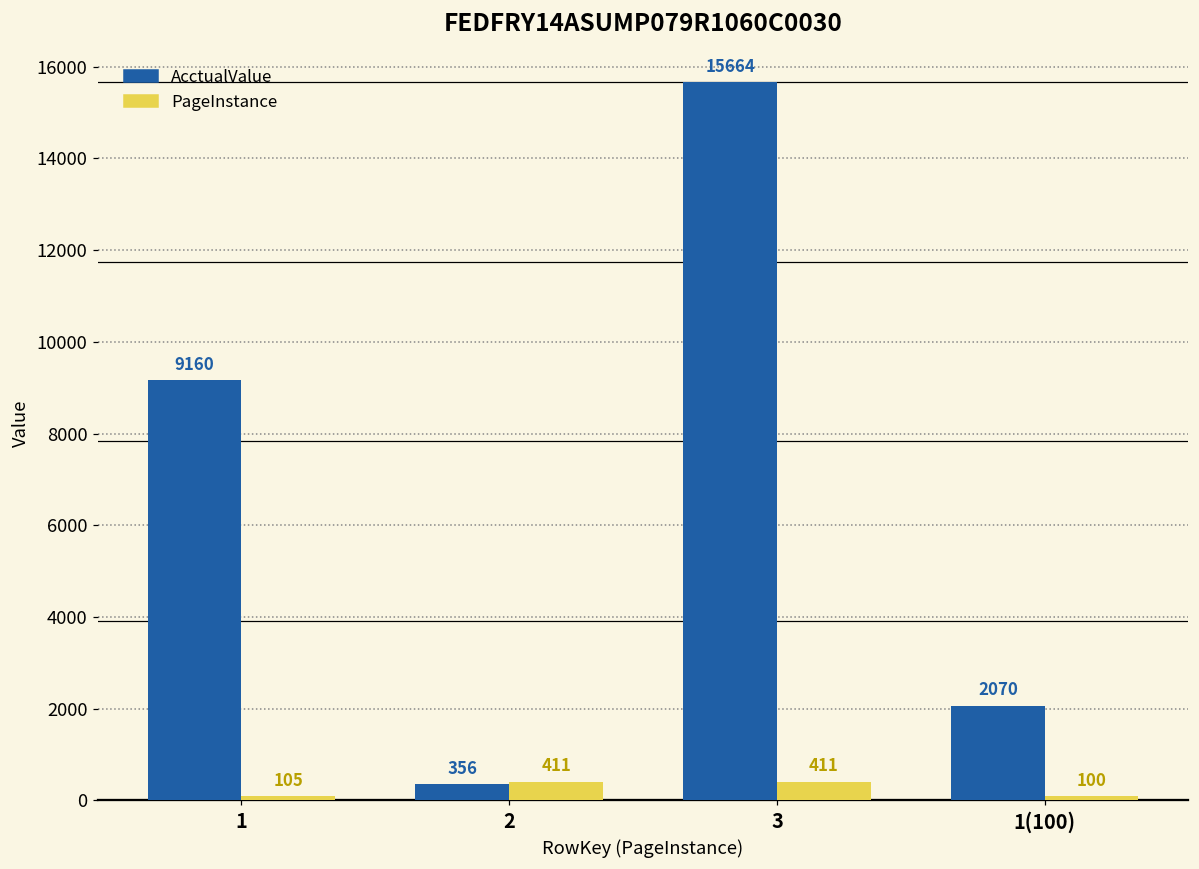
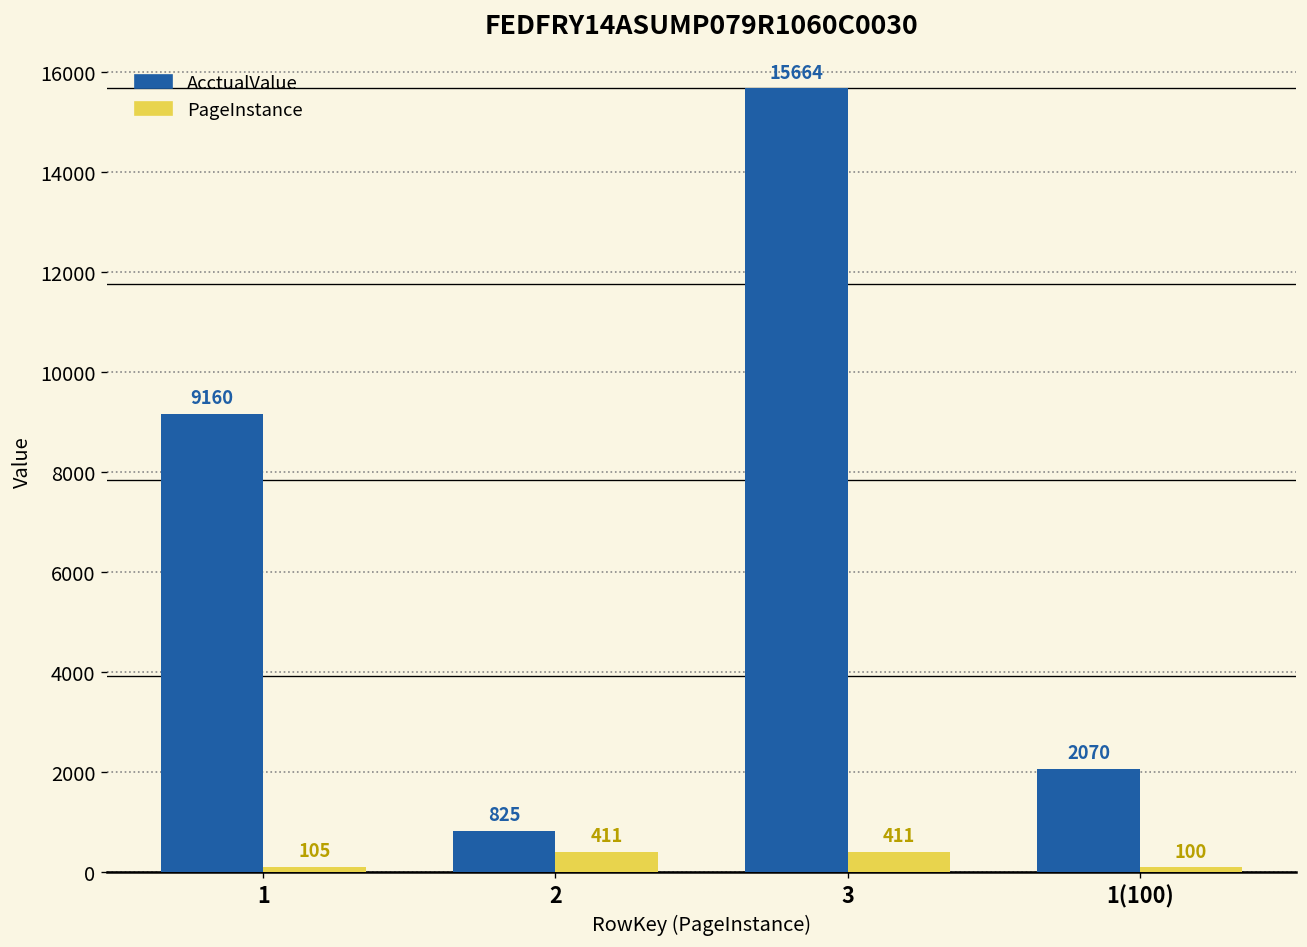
AcctualValue, 2: 356 -> 825
